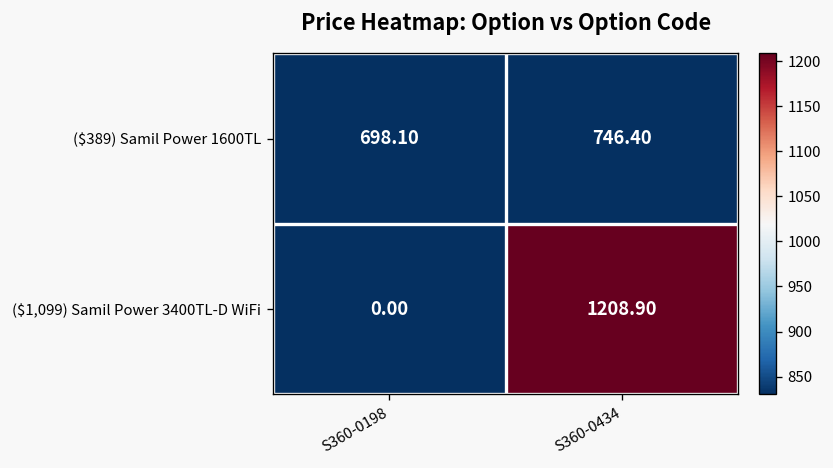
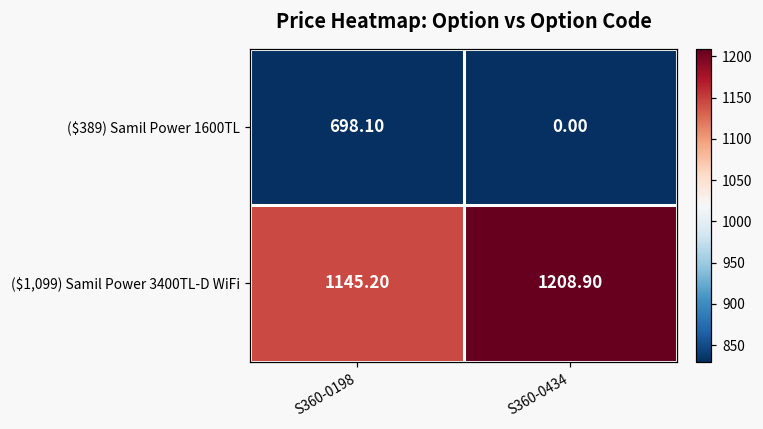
($389) Samil Power 1600TL, S360-0434: 746.40 -> 0.00
($1,099) Samil Power 3400TL-D WiFi, S360-0198: 0.00 -> 1145.20
